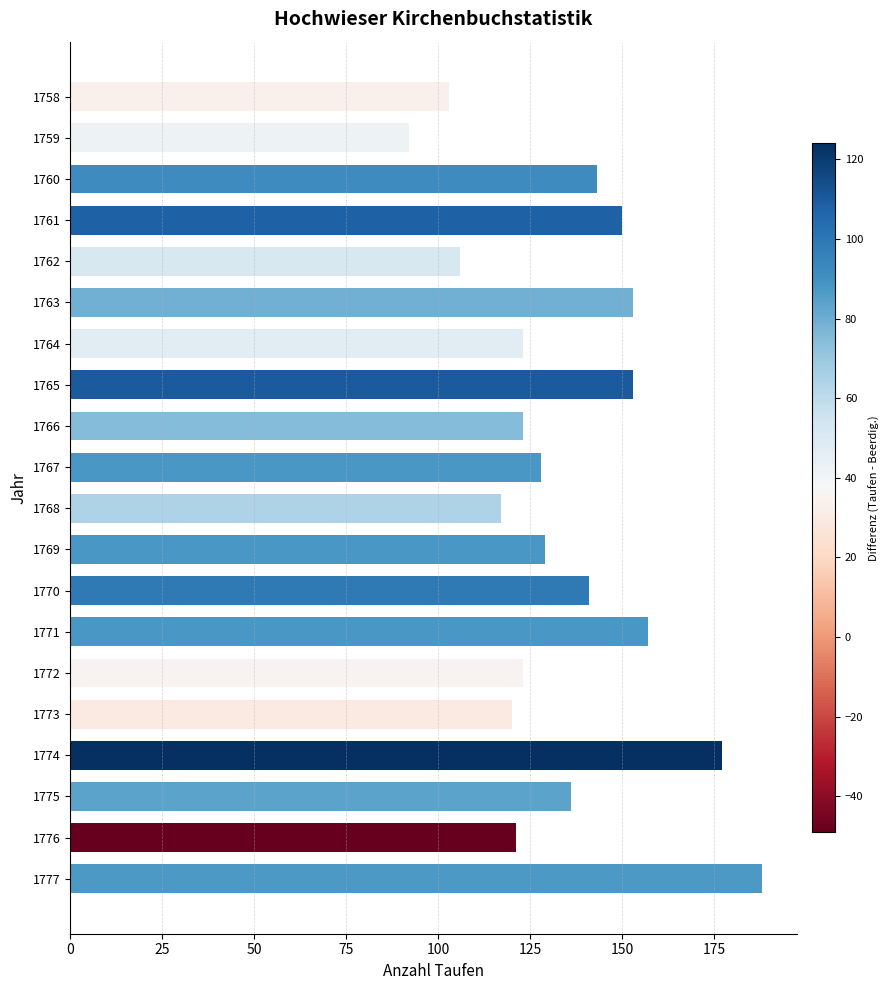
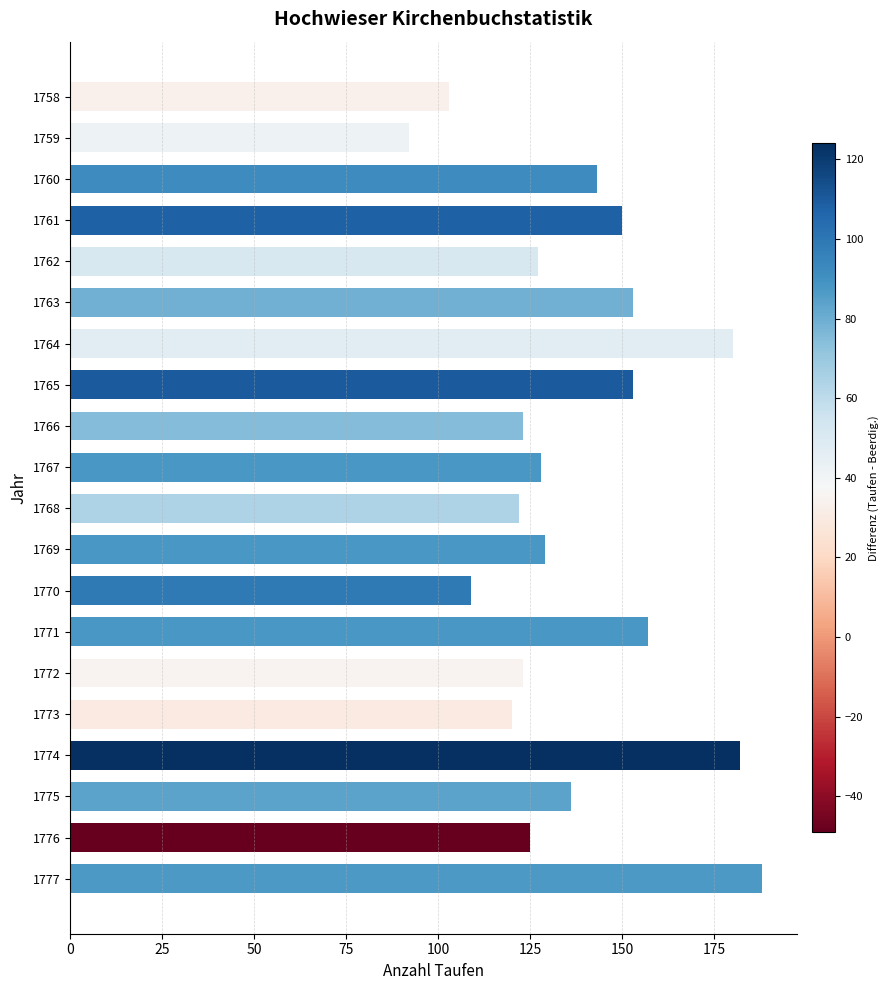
1762: 106 -> 127
1764: 123 -> 180
1768: 117 -> 122
1770: 141 -> 109
1774: 177 -> 182
1776: 121 -> 125
